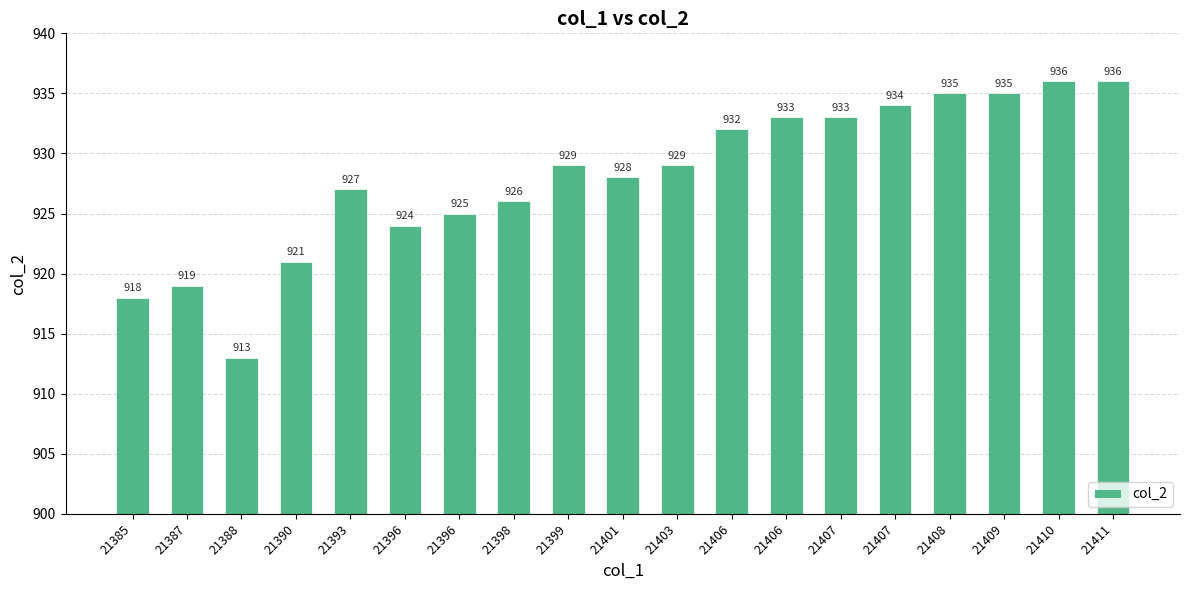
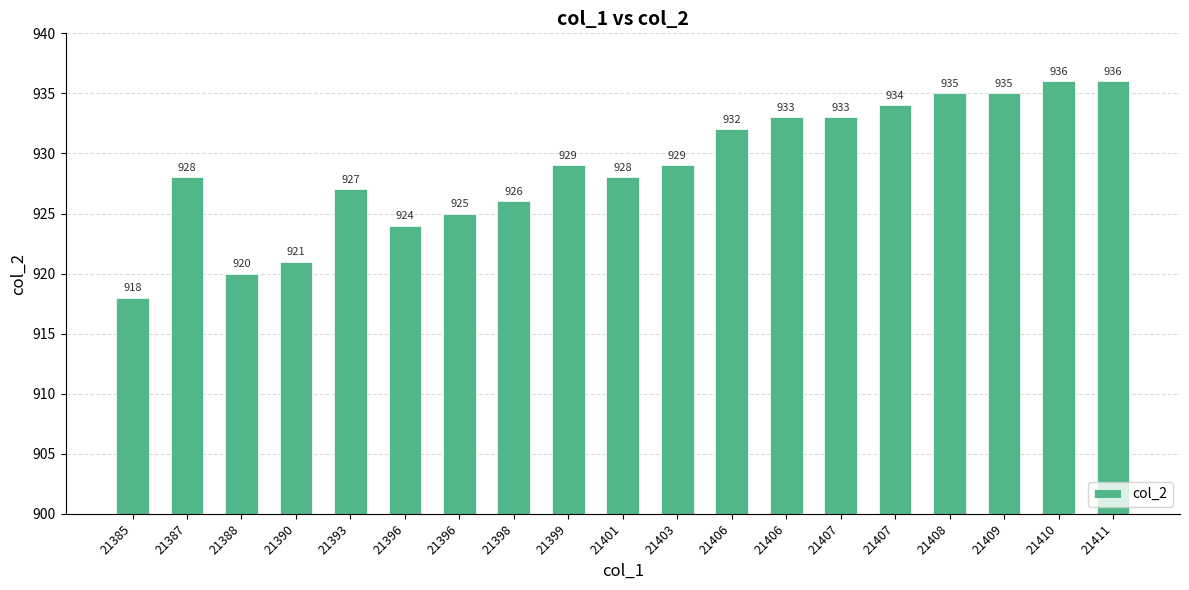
21387: 919 -> 928
21388: 913 -> 920
